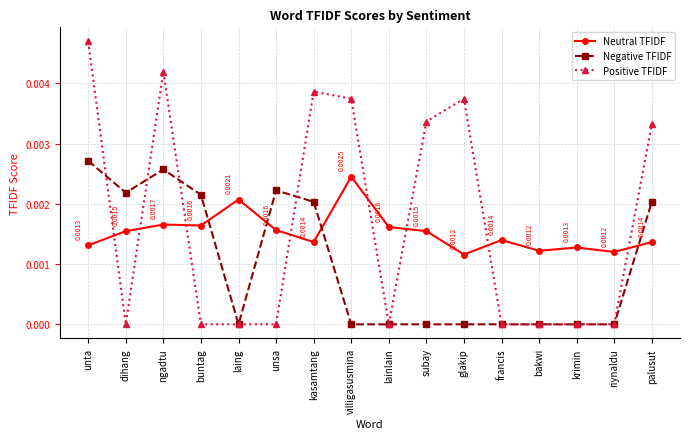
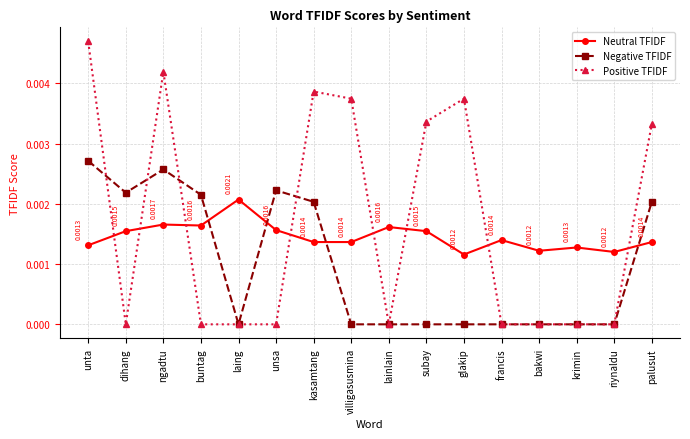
Neutral TFIDF, villigasusmina: 0.0025 -> 0.0014
